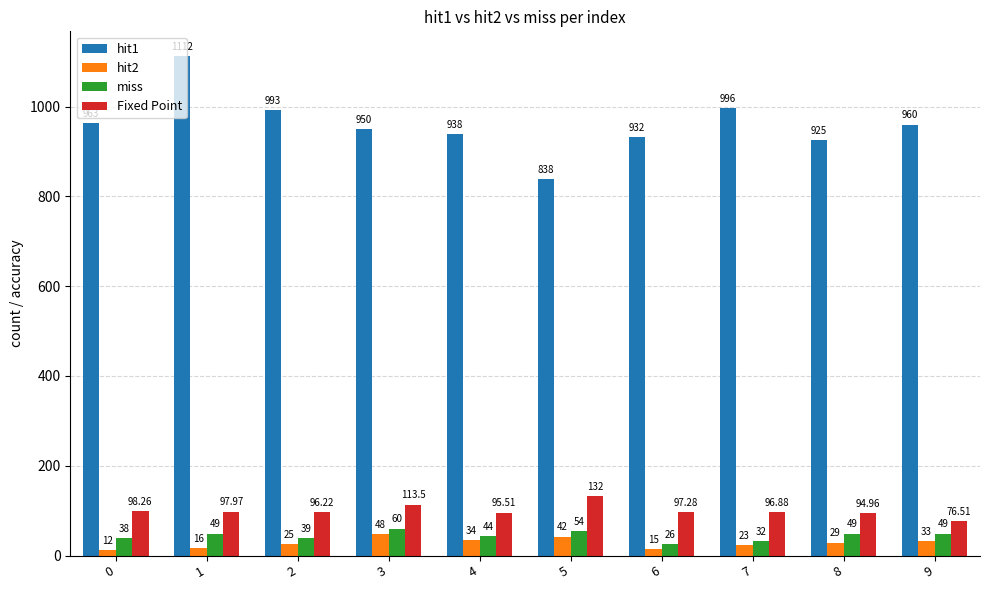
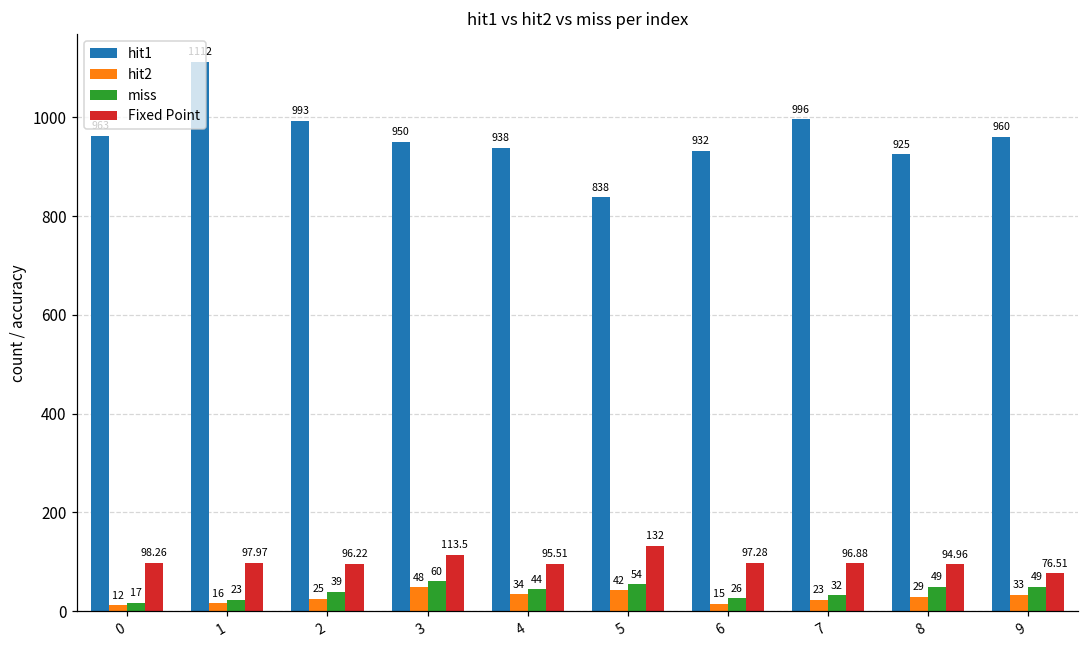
miss, 0: 38 -> 17
miss, 1: 49 -> 23
